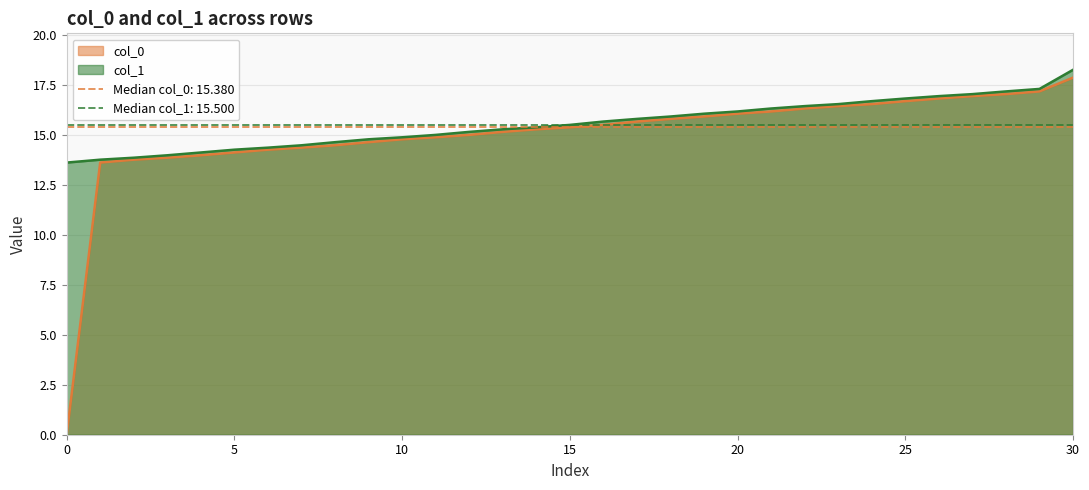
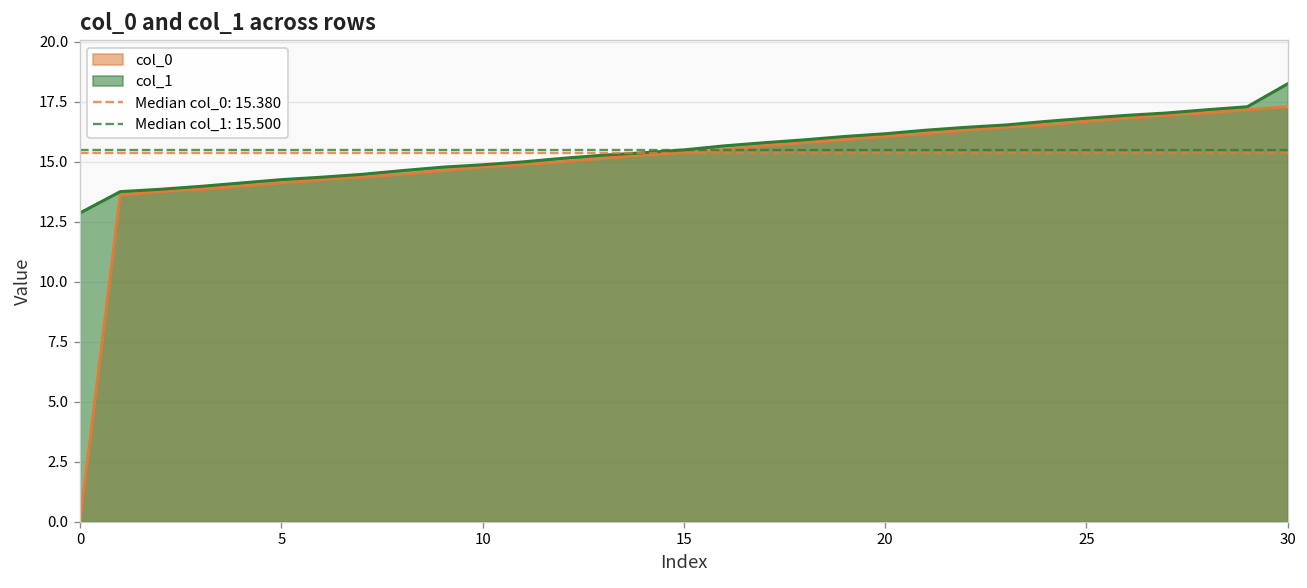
col_1, 0: 13.6 -> 12.9
col_0, 30: 17.9 -> 17.3
